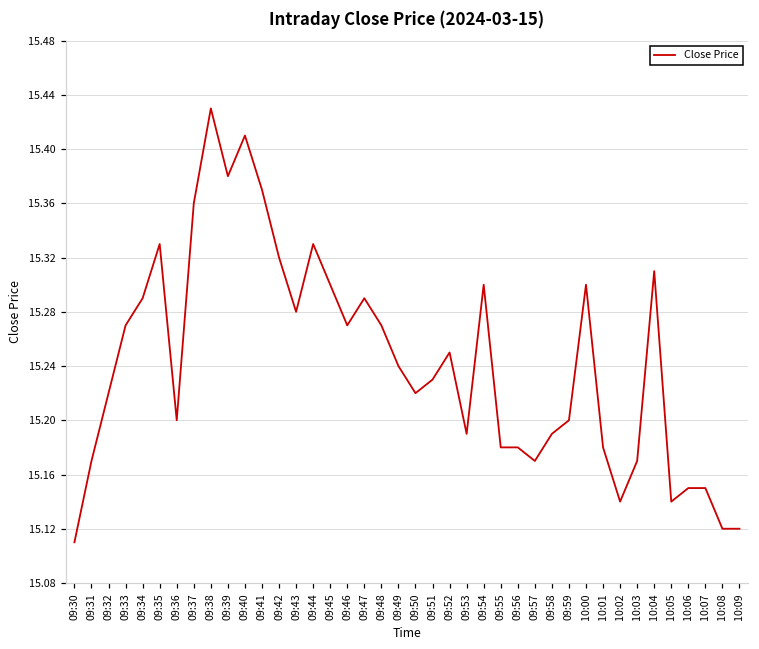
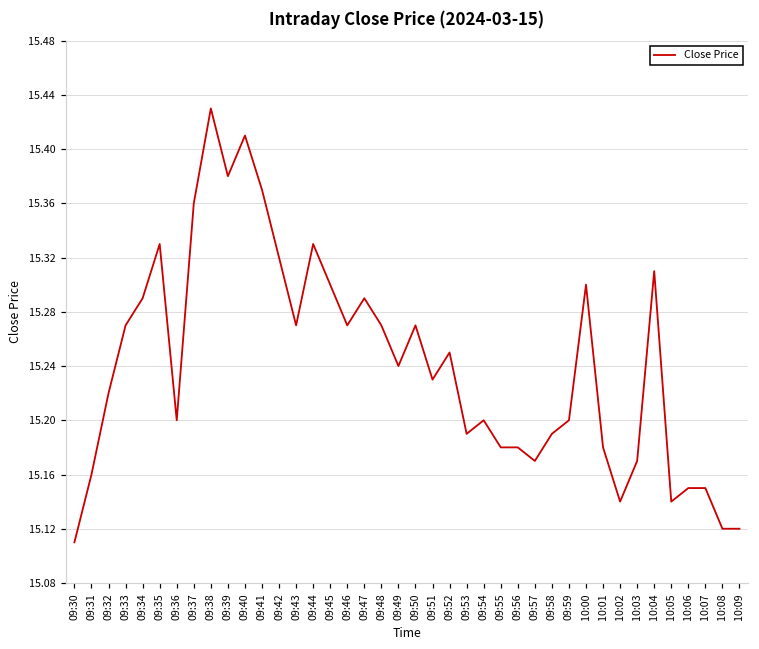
09:31: 15.17 -> 15.16
09:43: 15.28 -> 15.27
09:50: 15.22 -> 15.27
09:54: 15.3 -> 15.2
